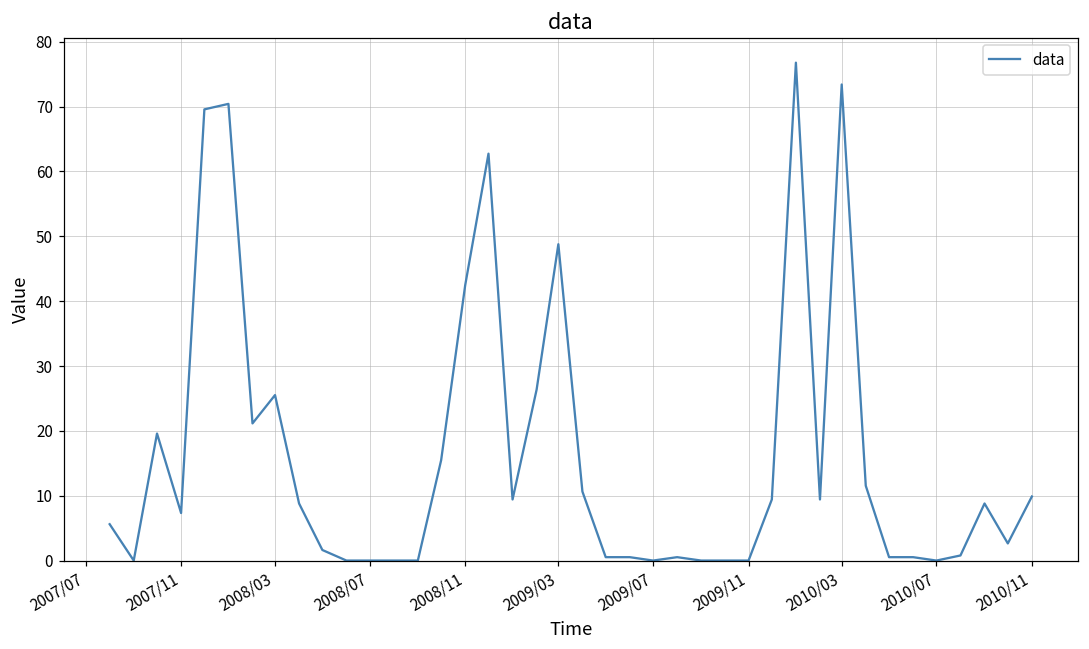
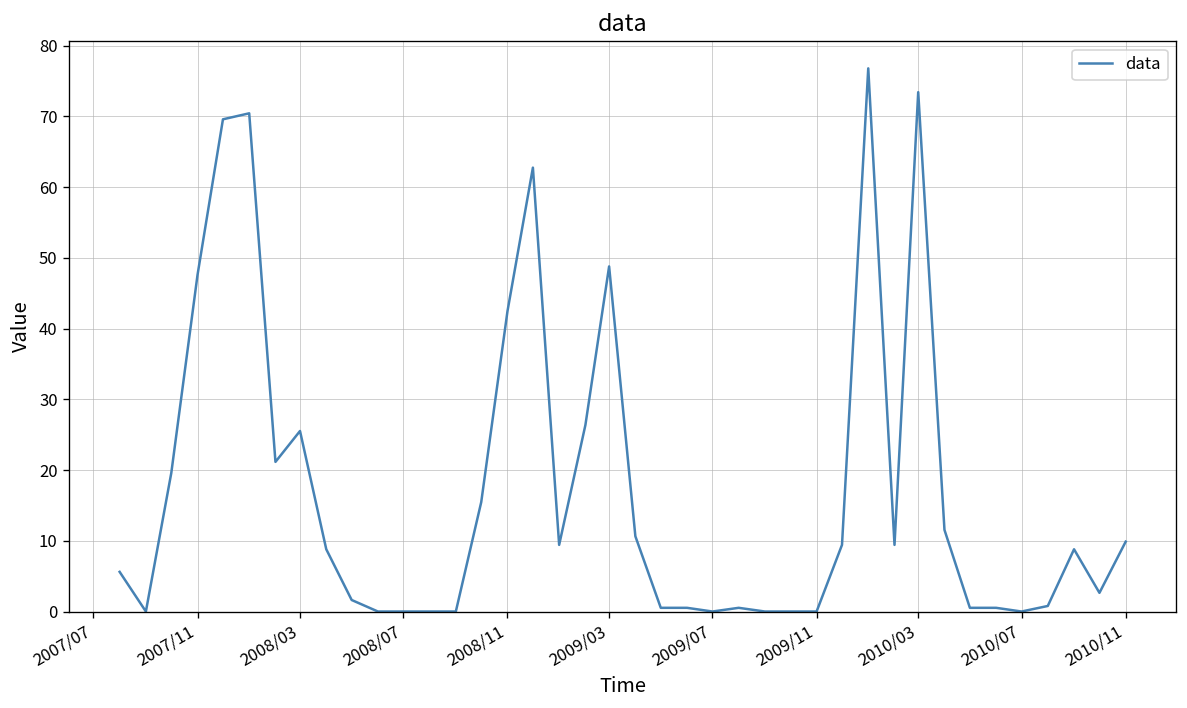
2007/11: 7 -> 48
